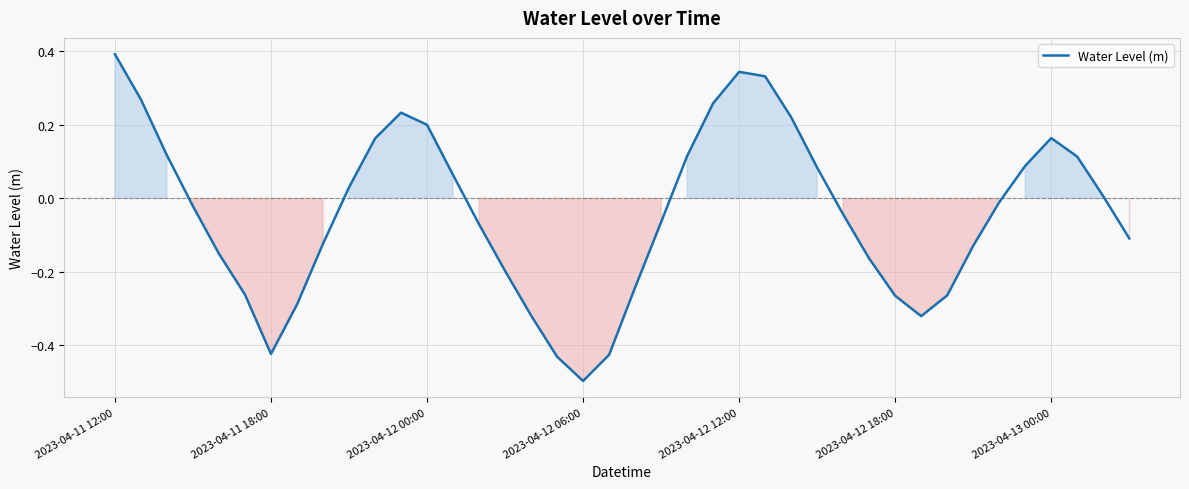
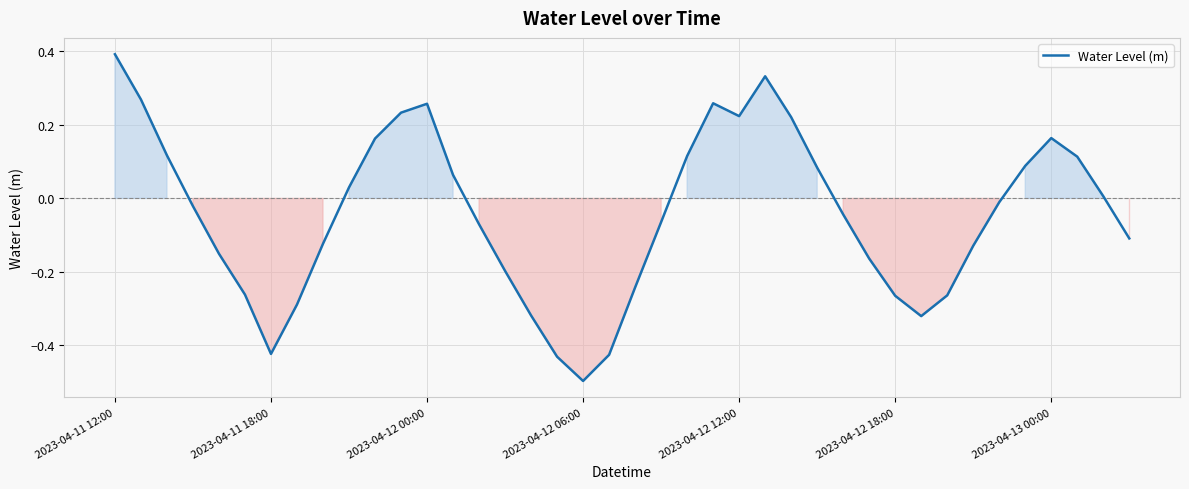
2023-04-12 00:00: 0.20 -> 0.26
2023-04-12 12:00: 0.34 -> 0.22
